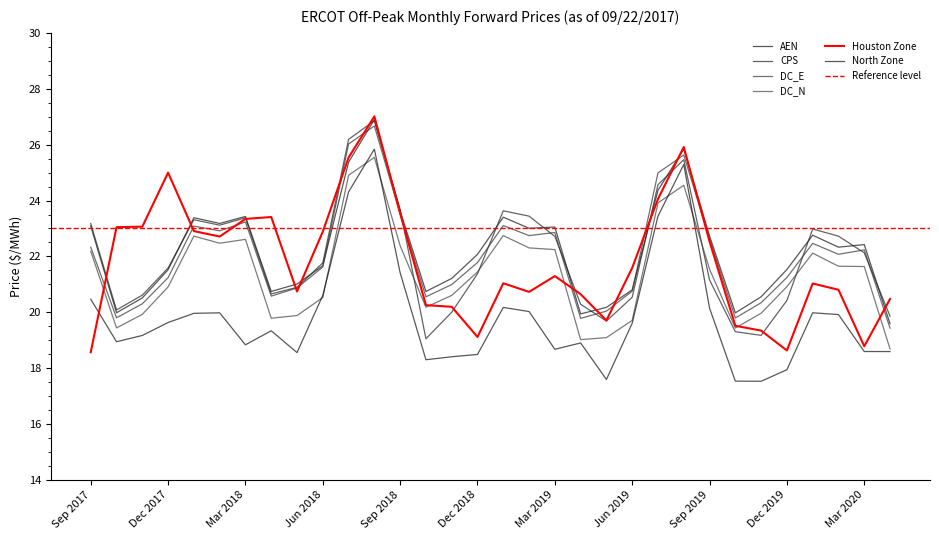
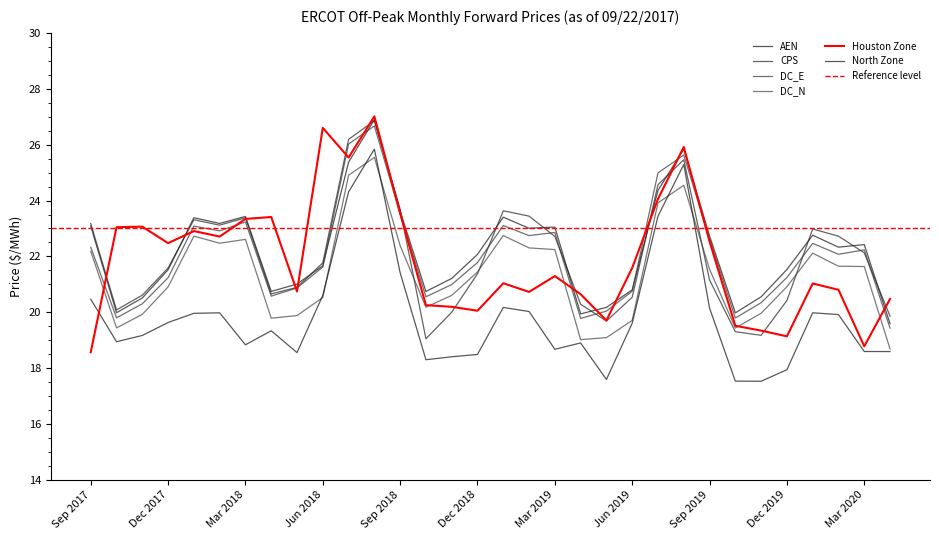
Houston Zone, Dec 2017: 25.0 -> 22.5
Houston Zone, Jun 2018: 22.9 -> 26.6
Houston Zone, Dec 2018: 19.1 -> 20.1
Houston Zone, Dec 2019: 18.6 -> 19.1
